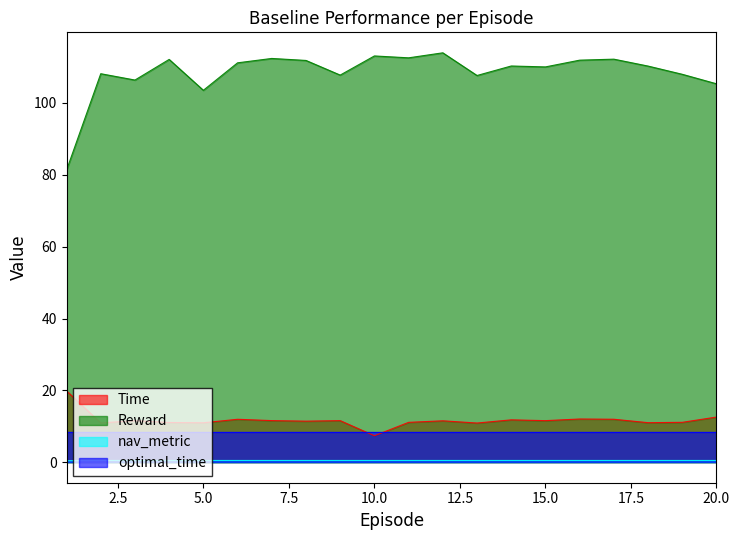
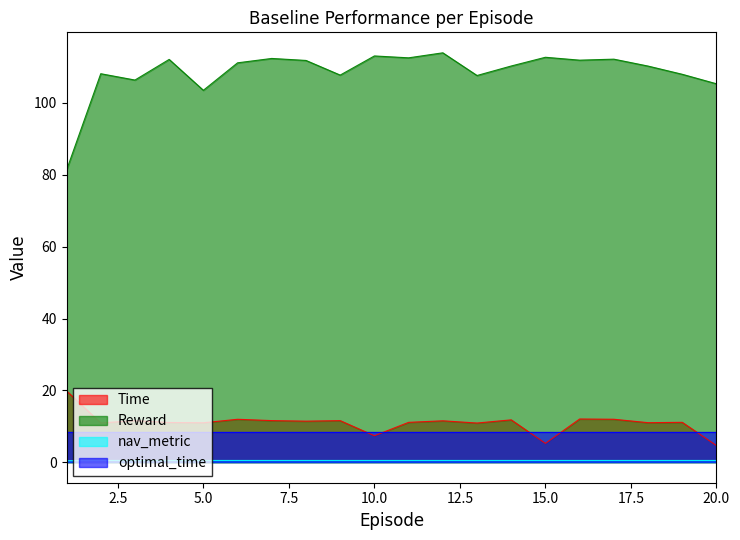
Time, 15.0: 12 -> 5
Reward, 15.0: 110 -> 113
Time, 20.0: 13 -> 5
